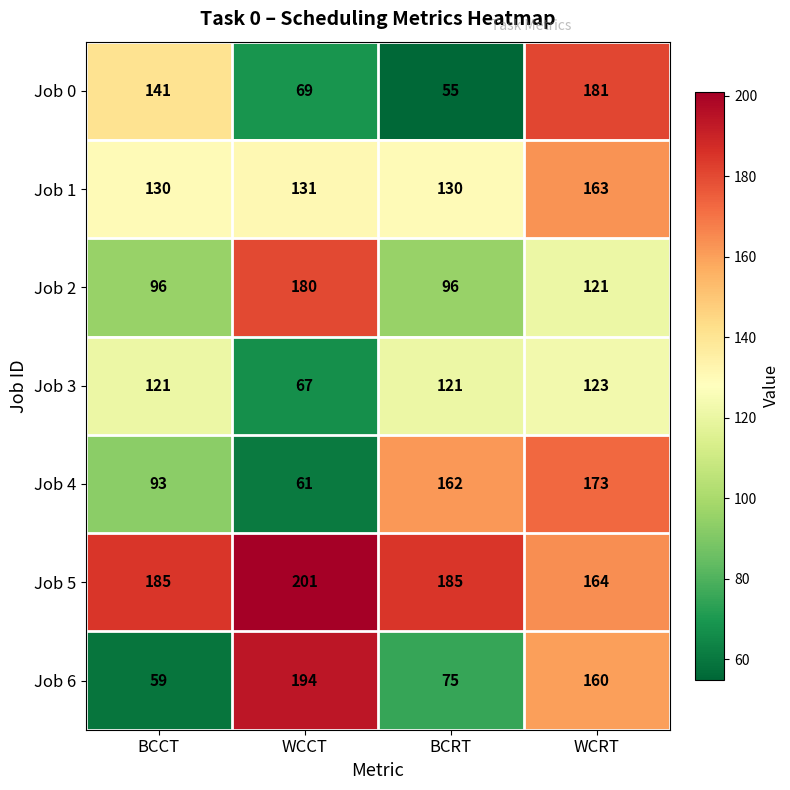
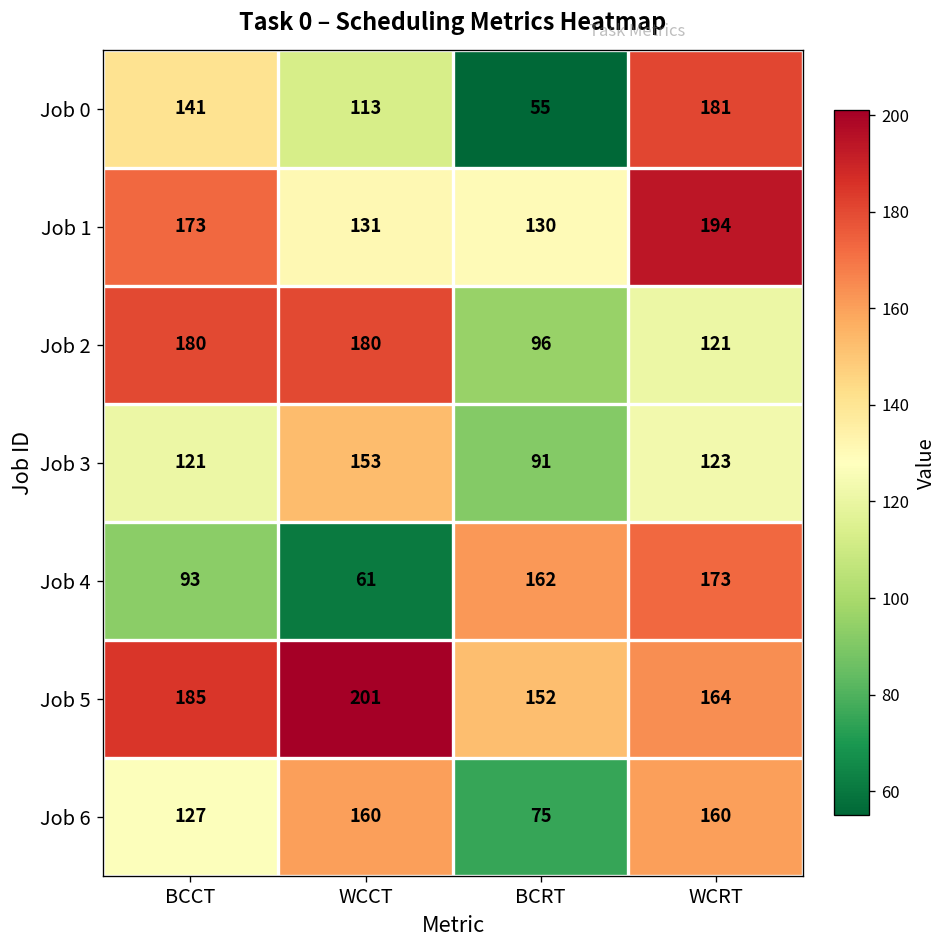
Job 0, WCCT: 69 -> 113
Job 1, BCCT: 130 -> 173
Job 1, WCRT: 163 -> 194
Job 2, BCCT: 96 -> 180
Job 3, WCCT: 67 -> 153
Job 3, BCRT: 121 -> 91
Job 5, BCRT: 185 -> 152
Job 6, BCCT: 59 -> 127
Job 6, WCCT: 194 -> 160
